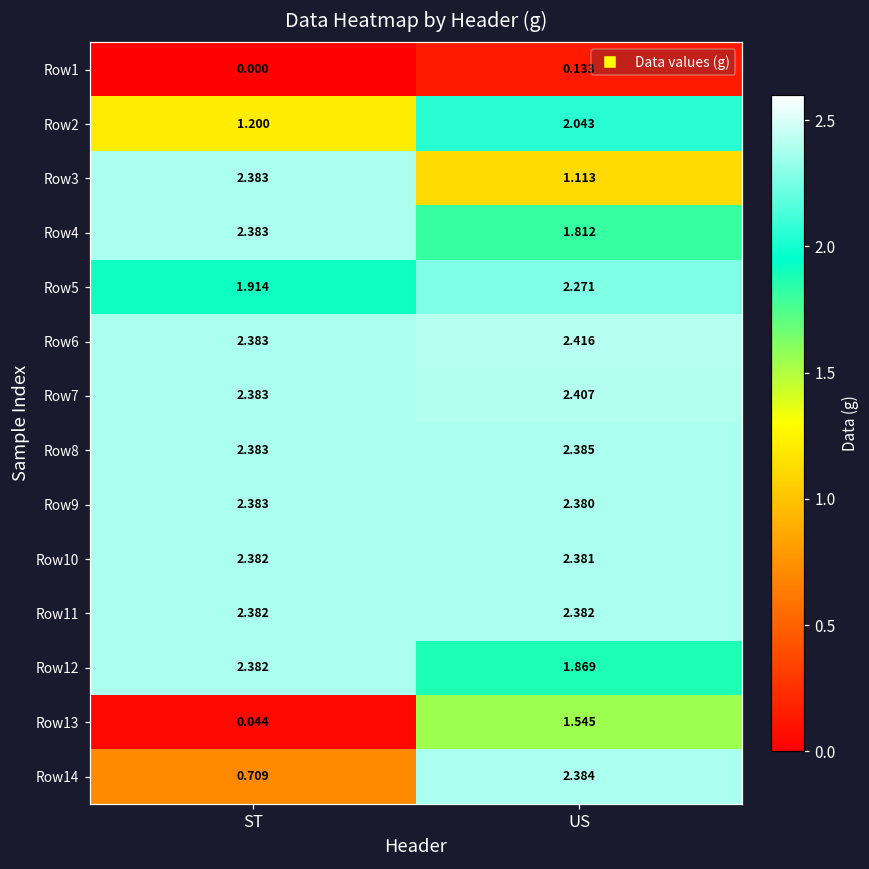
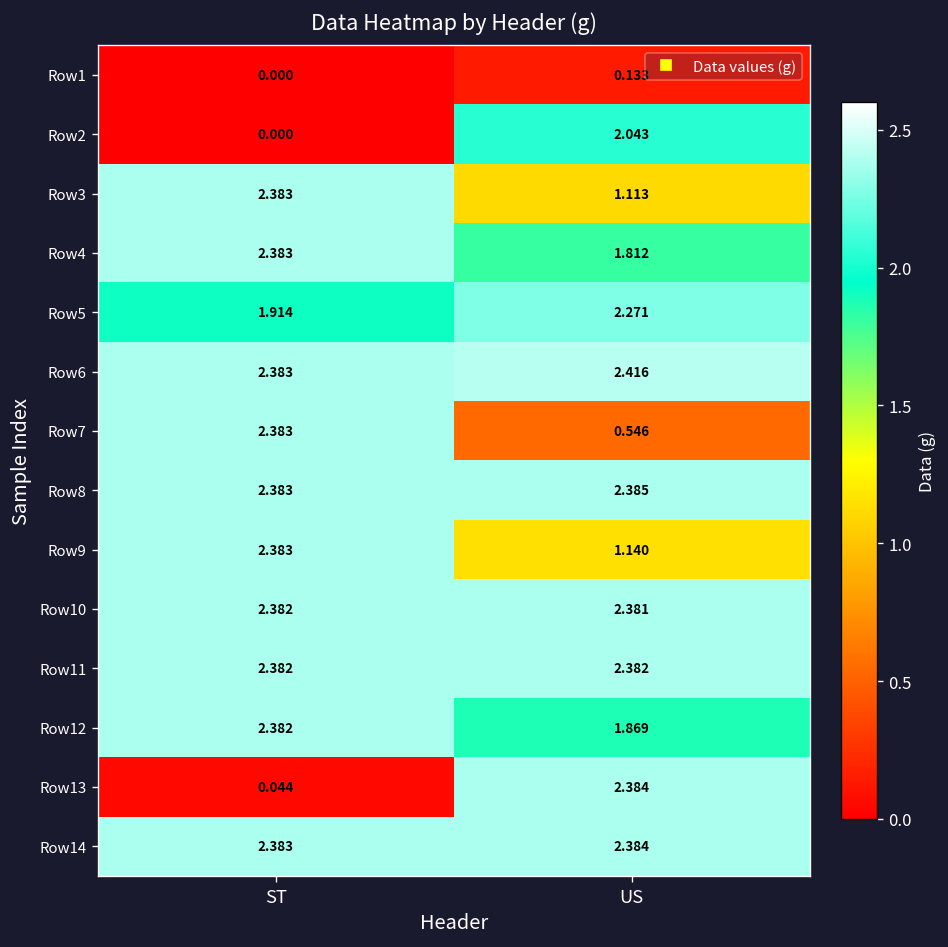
Row2, ST: 1.200 -> 0.000
Row7, US: 2.407 -> 0.546
Row9, US: 2.380 -> 1.140
Row13, US: 1.545 -> 2.384
Row14, ST: 0.709 -> 2.383
